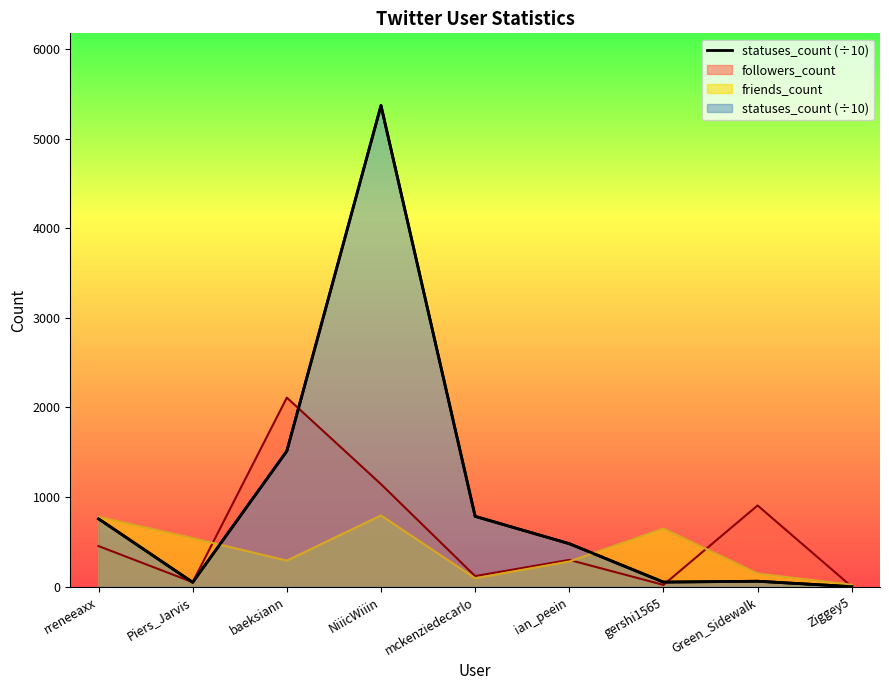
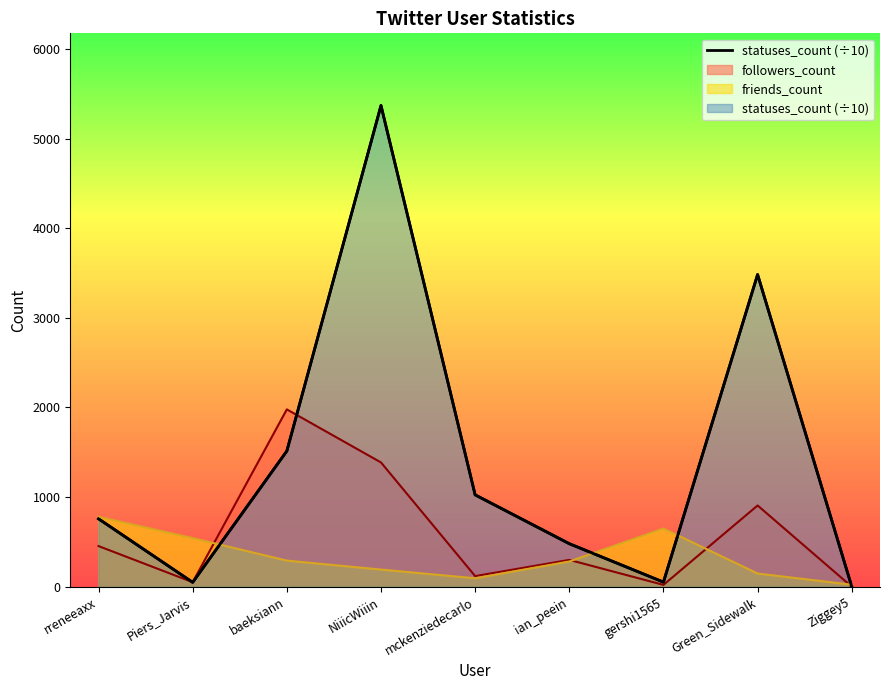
followers_count, baeksiann: 2100 -> 2000
followers_count, NiiicWiiin: 1100 -> 1400
friends_count, NiiicWiiin: 800 -> 200
statuses_count (÷10), mckenziedecarlo: 800 -> 1000
statuses_count (÷10), Green_Sidewalk: 100 -> 3500
